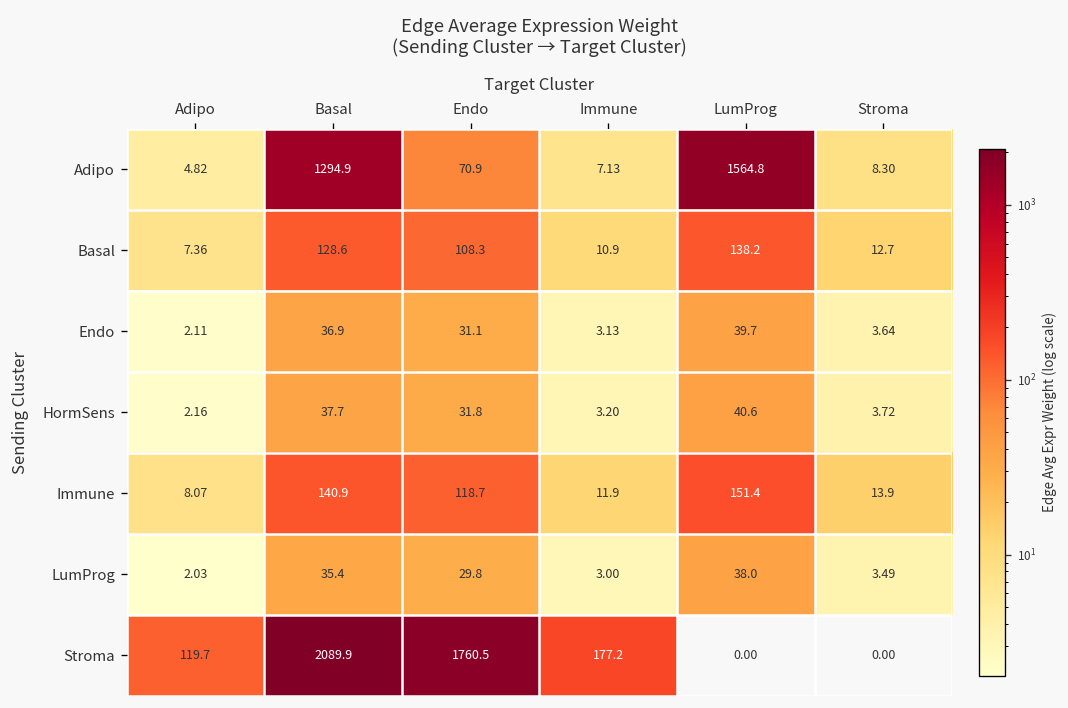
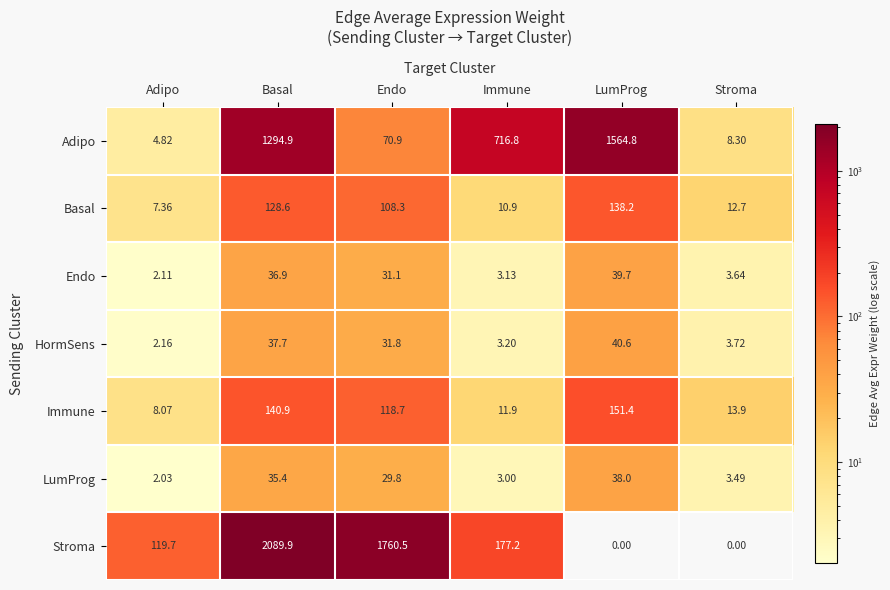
Adipo, Immune: 7.13 -> 716.8
